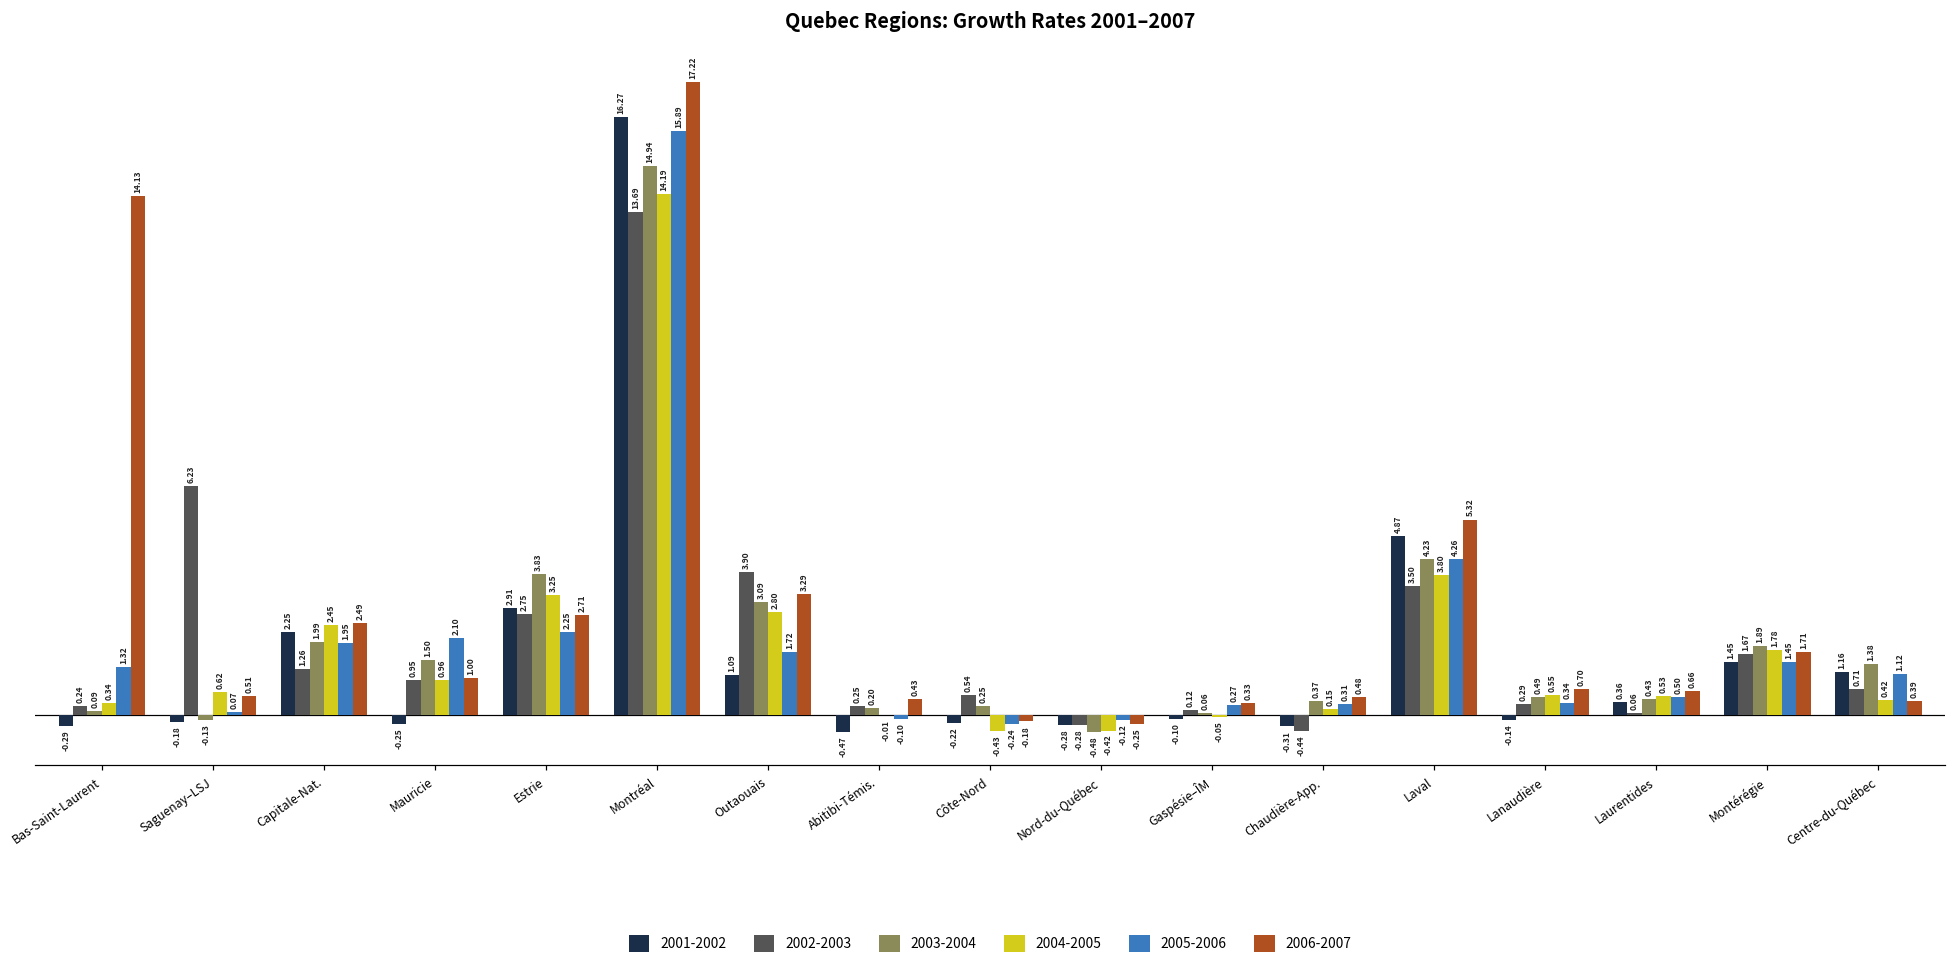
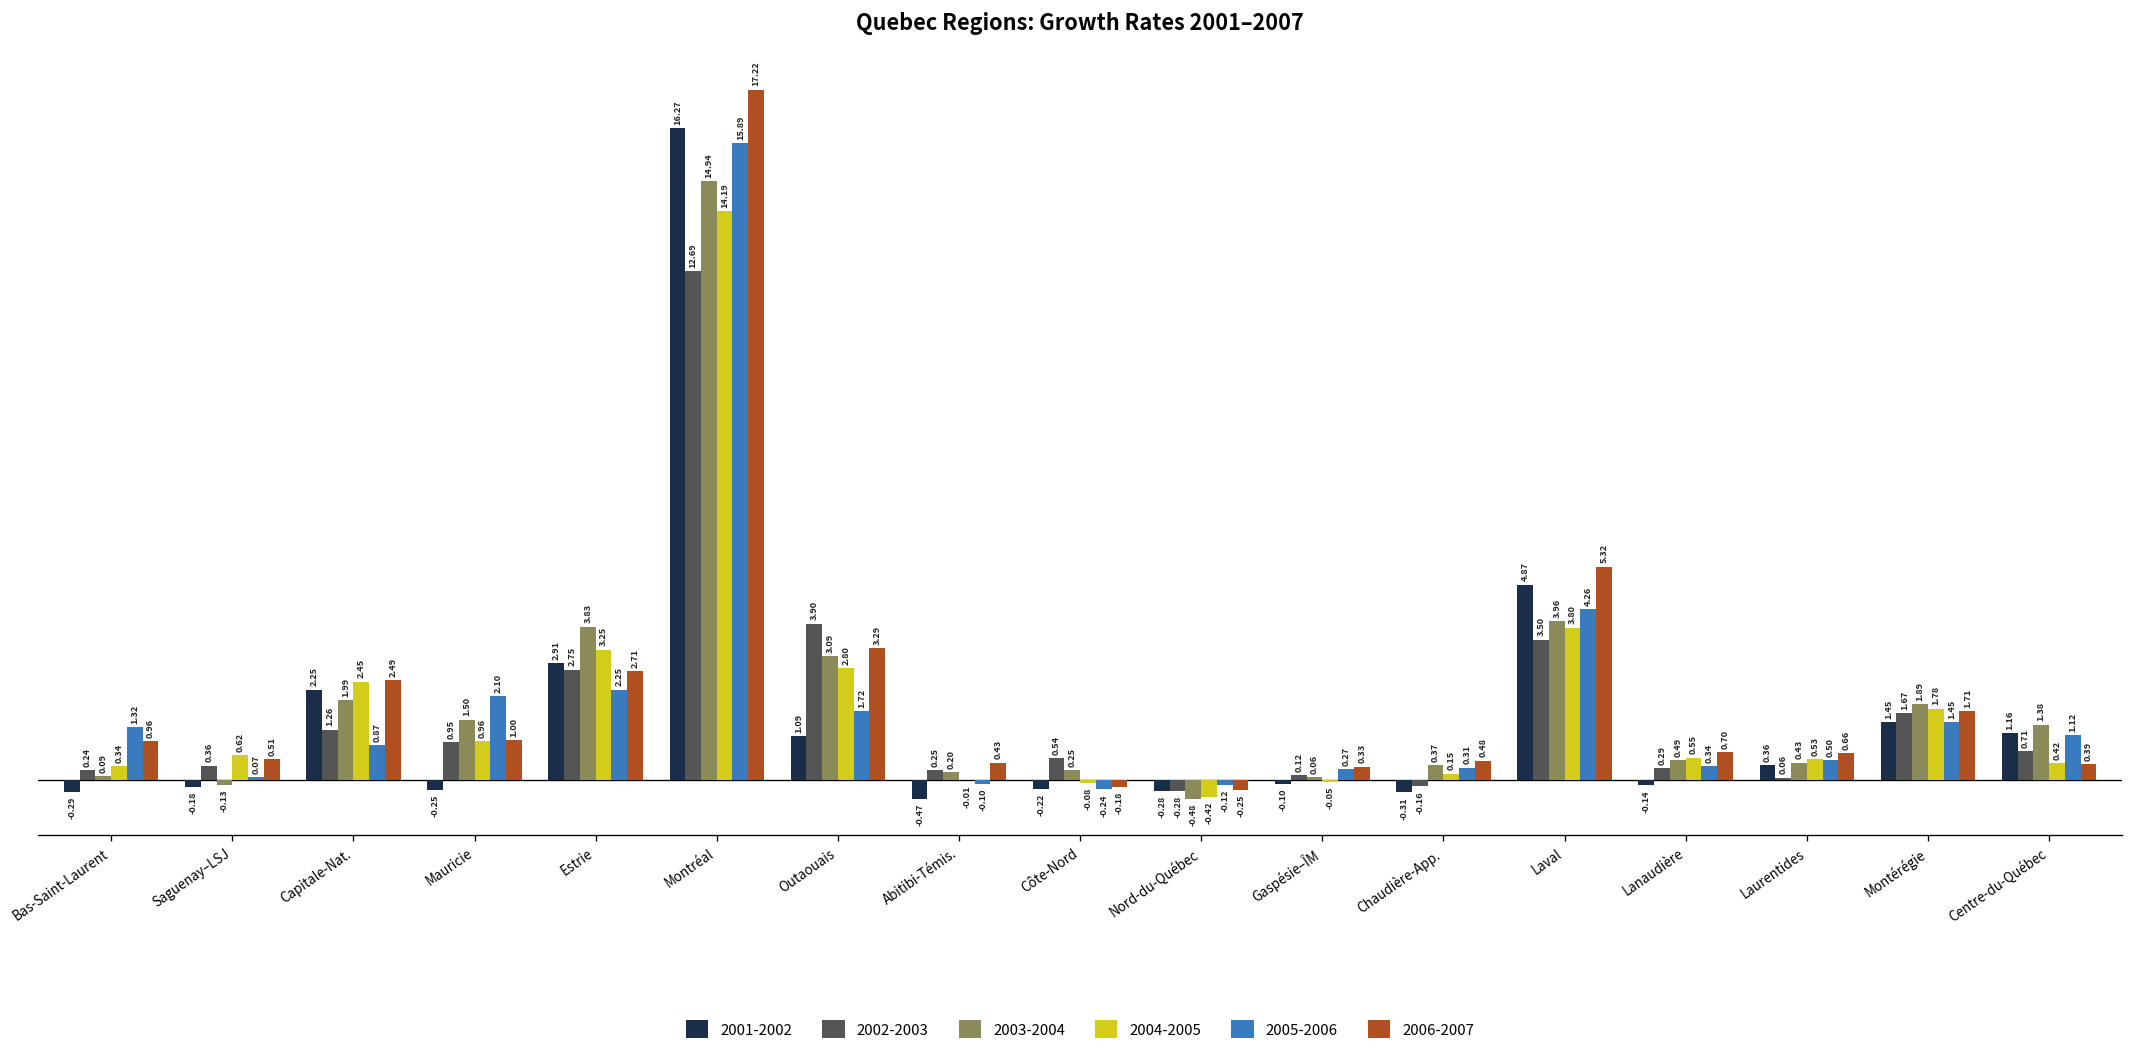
2006-2007, Bas-Saint-Laurent: 14.13 -> 0.96
2002-2003, Saguenay–LSJ: 6.23 -> 0.36
2005-2006, Capitale-Nat.: 1.95 -> 0.87
2002-2003, Montréal: 13.69 -> 12.69
2004-2005, Côte-Nord: -0.43 -> -0.08
2002-2003, Chaudière-App.: -0.44 -> -0.16
2003-2004, Laval: 4.23 -> 3.96
